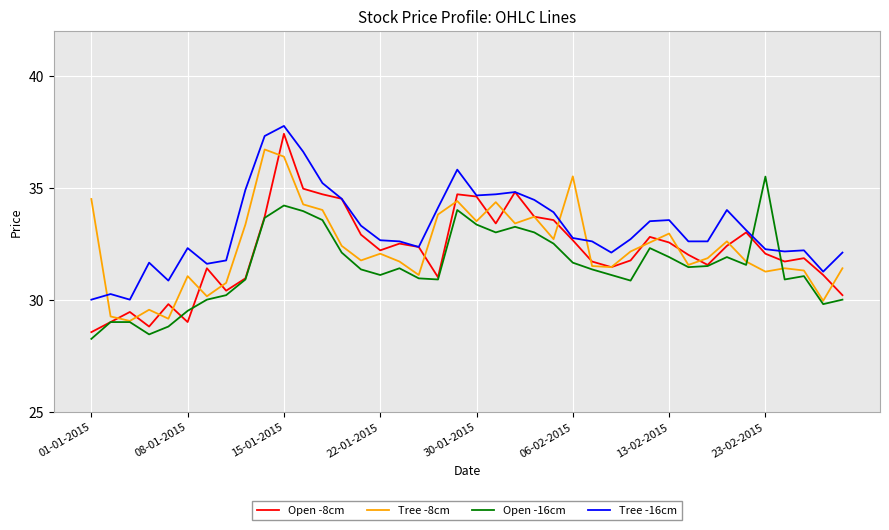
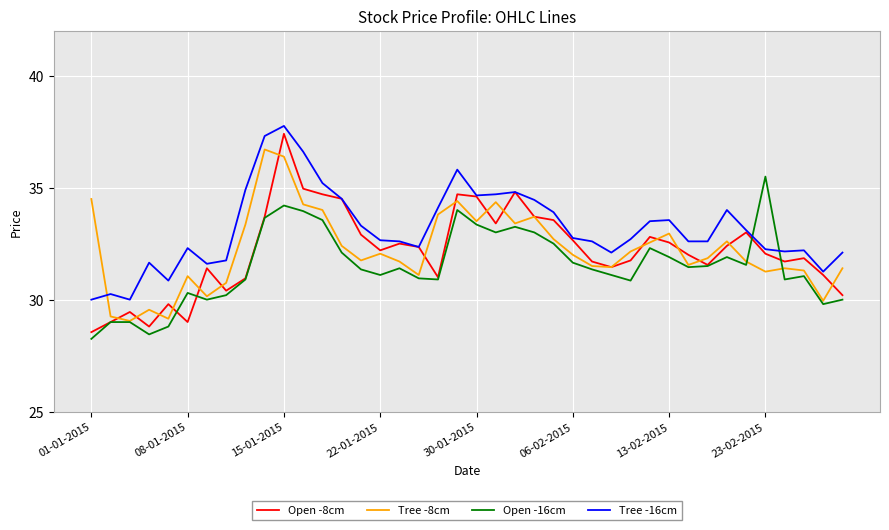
Open -16cm, 08-01-2015: 29.5 -> 30.3
Tree -8cm, 06-02-2015: 35.5 -> 32.0
